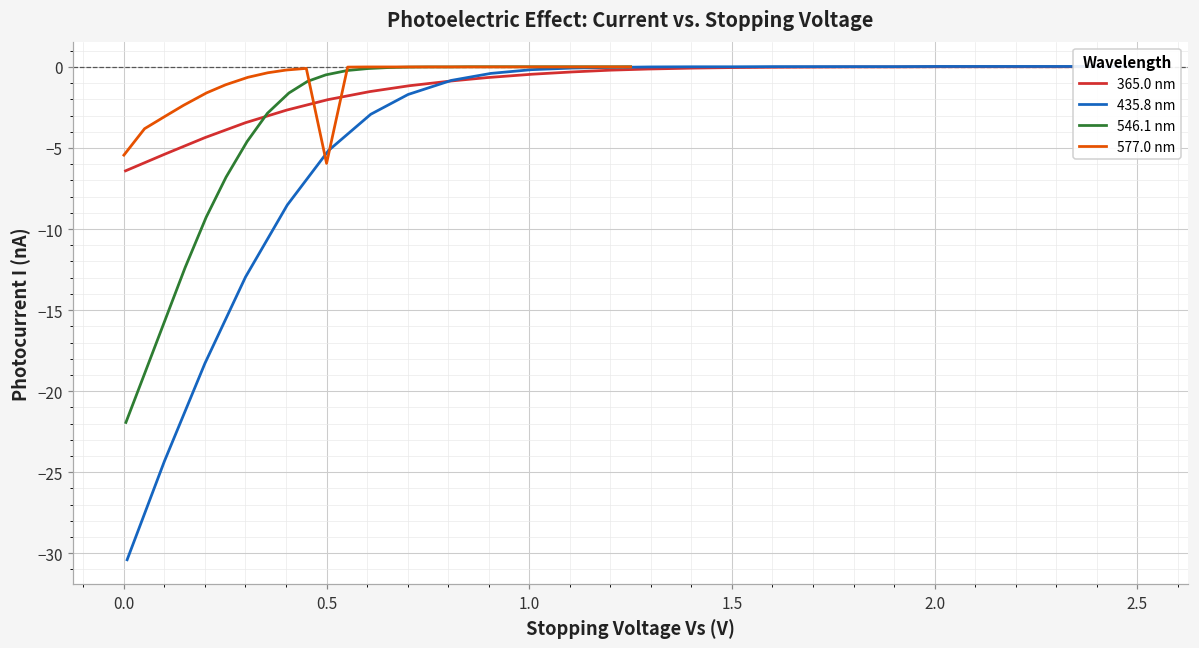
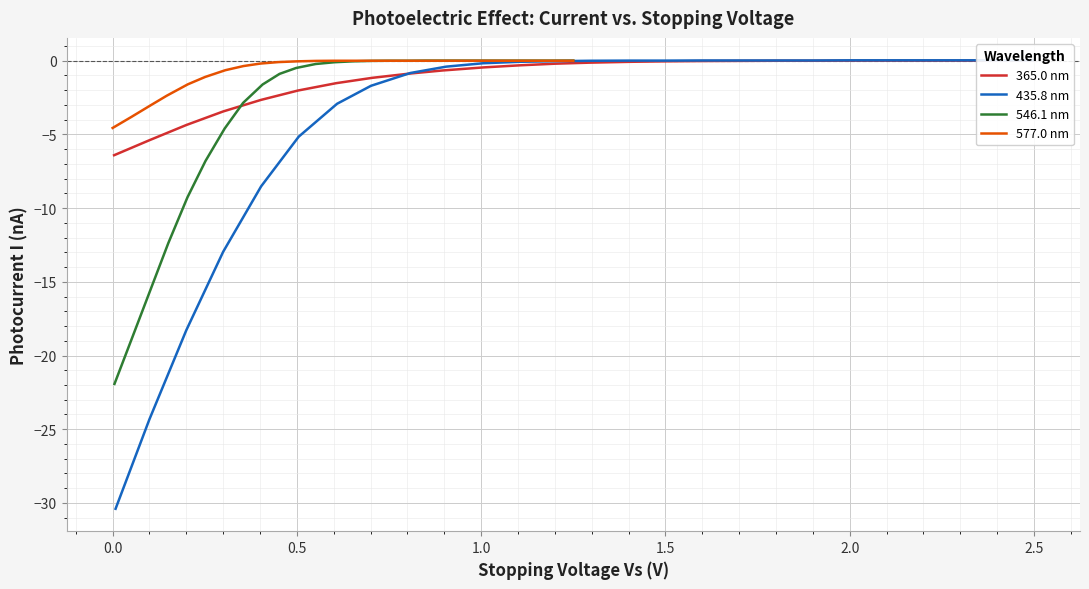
577.0 nm, 0.0: -5.4 -> -4.6
577.0 nm, 0.5: -6.0 -> 0.0
